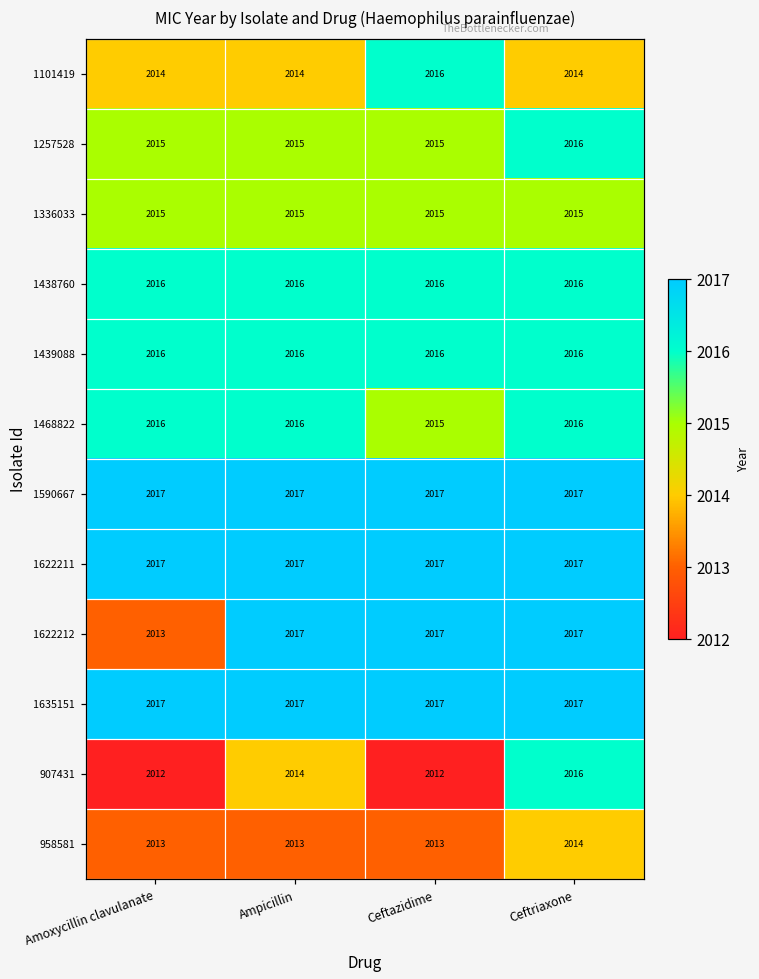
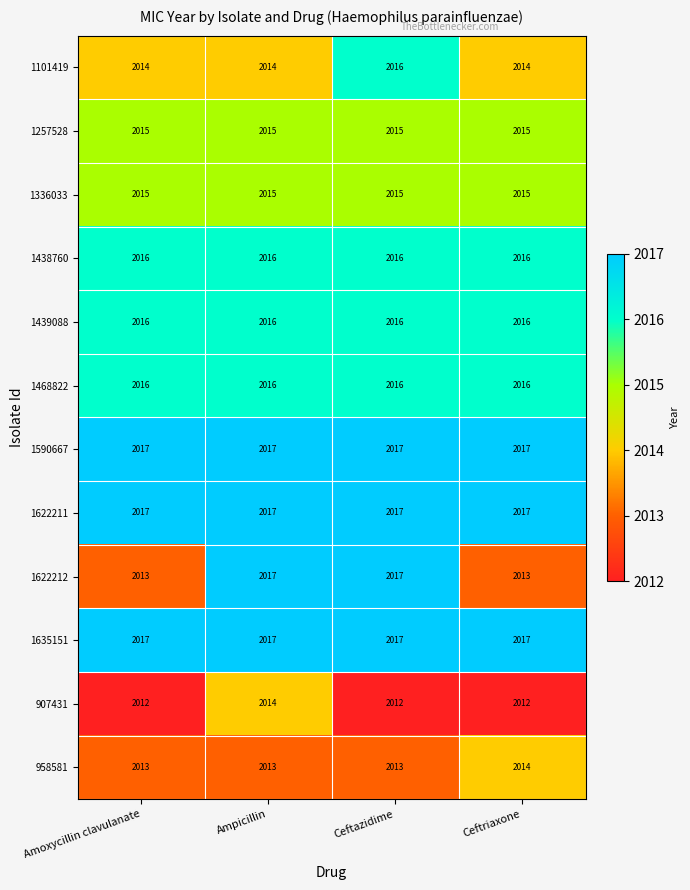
1257528, Ceftriaxone: 2016 -> 2015
1468822, Ceftazidime: 2015 -> 2016
1622212, Ceftriaxone: 2017 -> 2013
907431, Ceftriaxone: 2016 -> 2012
